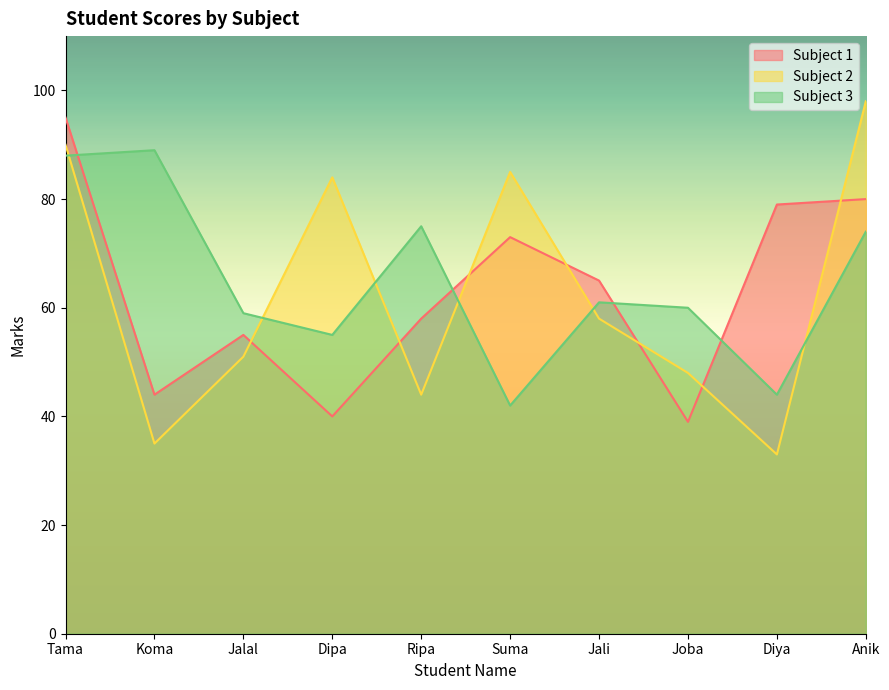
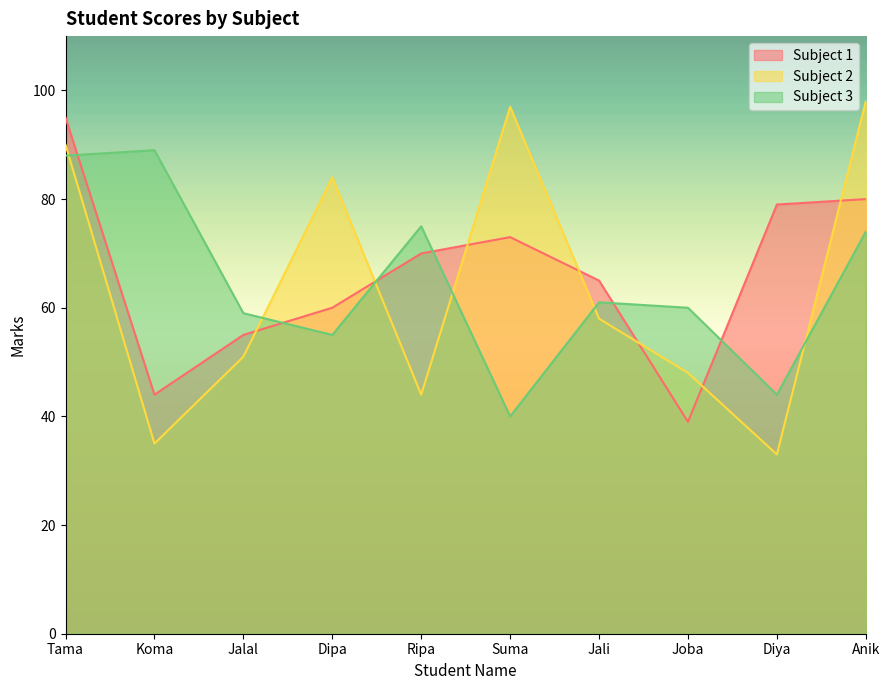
Subject 1, Dipa: 40 -> 60
Subject 1, Ripa: 58 -> 70
Subject 2, Suma: 85 -> 97
Subject 3, Suma: 42 -> 40
